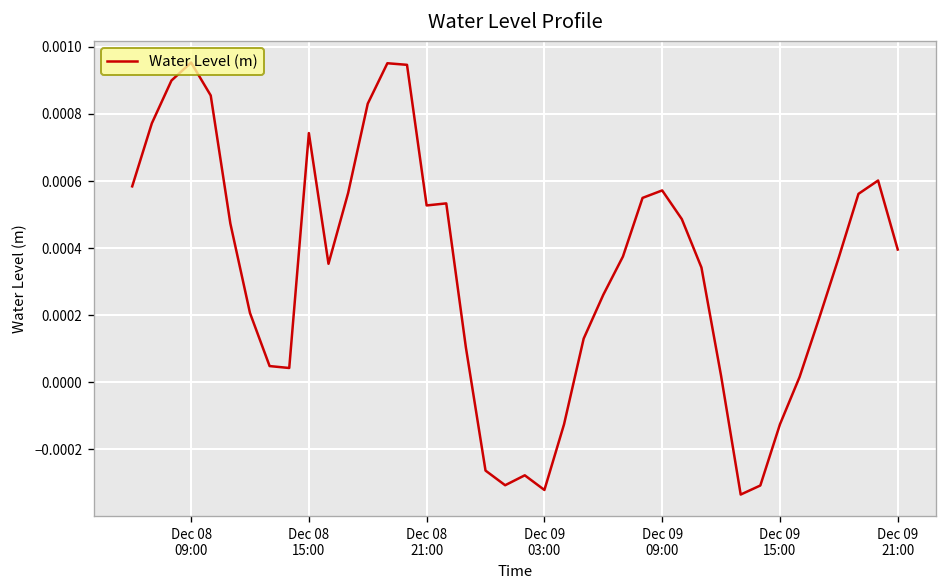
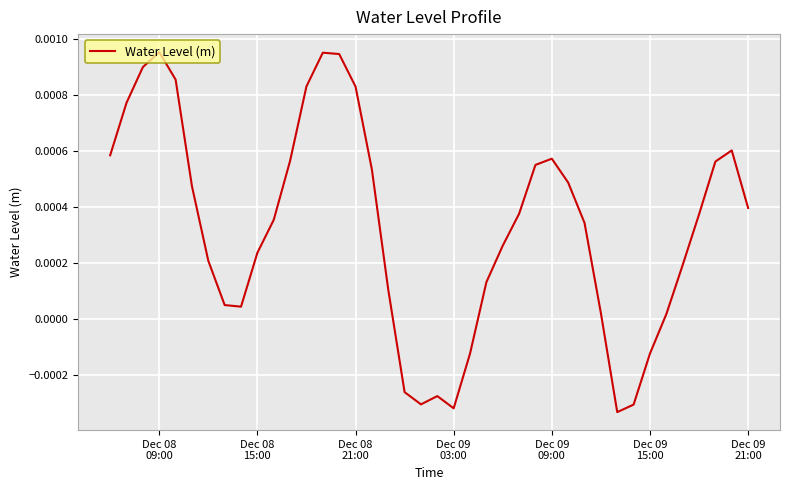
Dec 08 15:00: 0.00074 -> 0.00024
Dec 08 21:00: 0.00053 -> 0.00083
